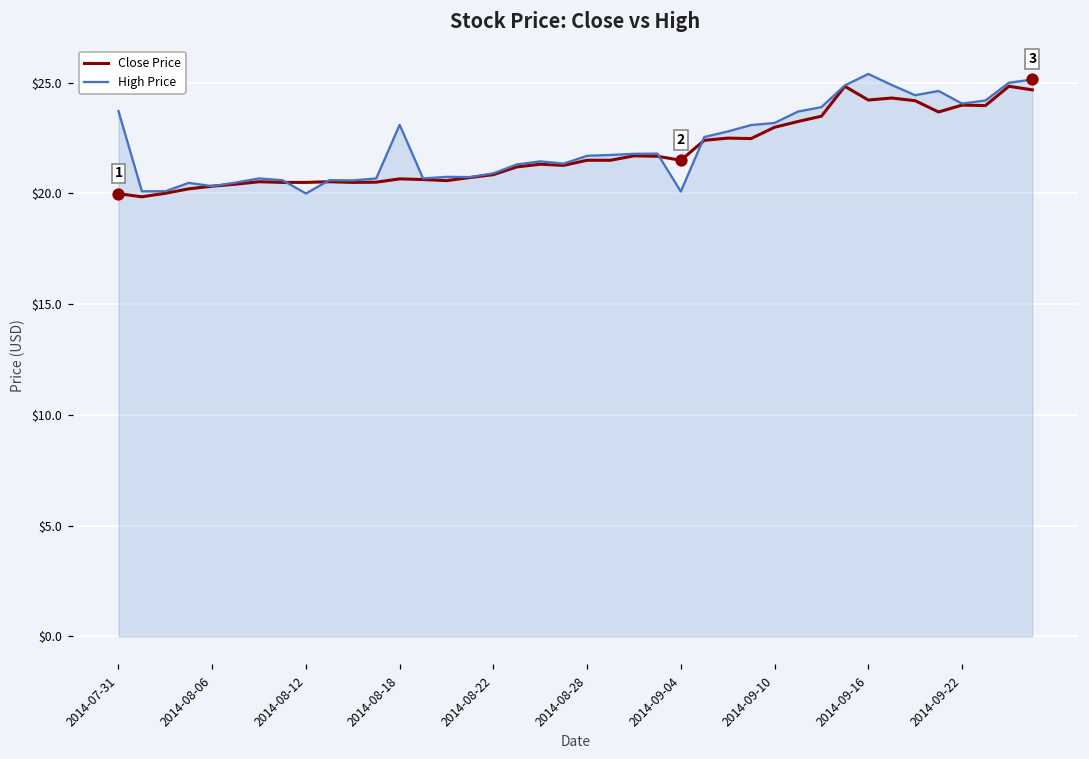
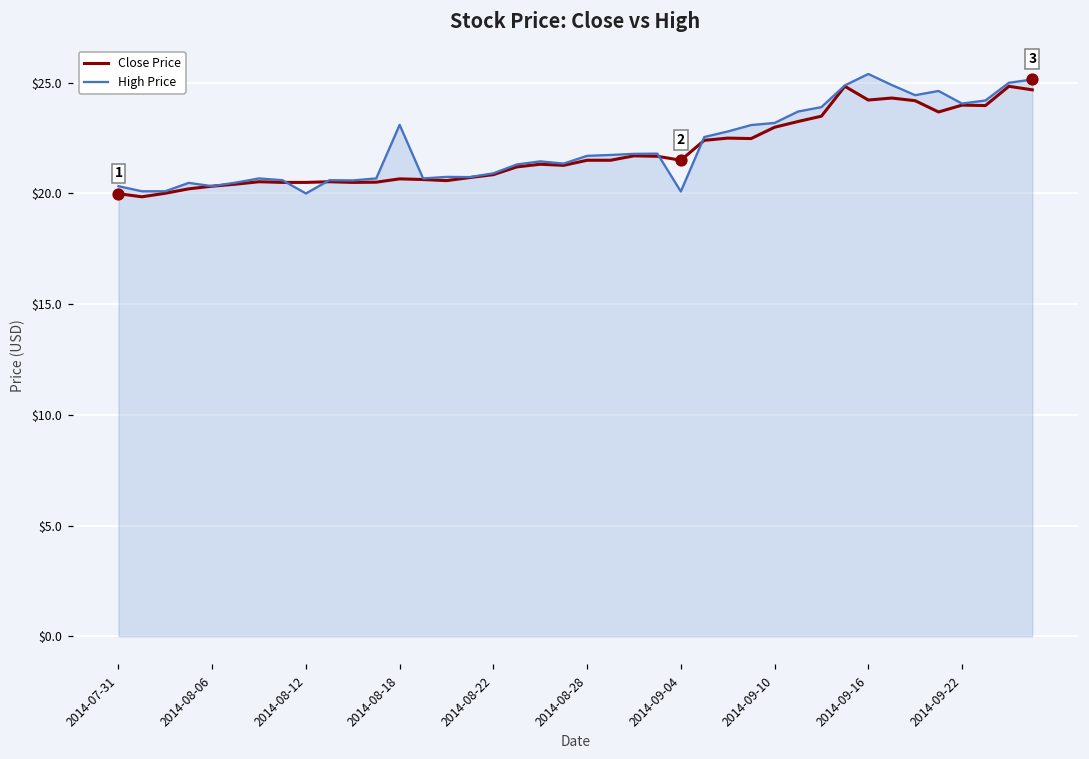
High Price, 2014-07-31: $23.7 -> $20.3
